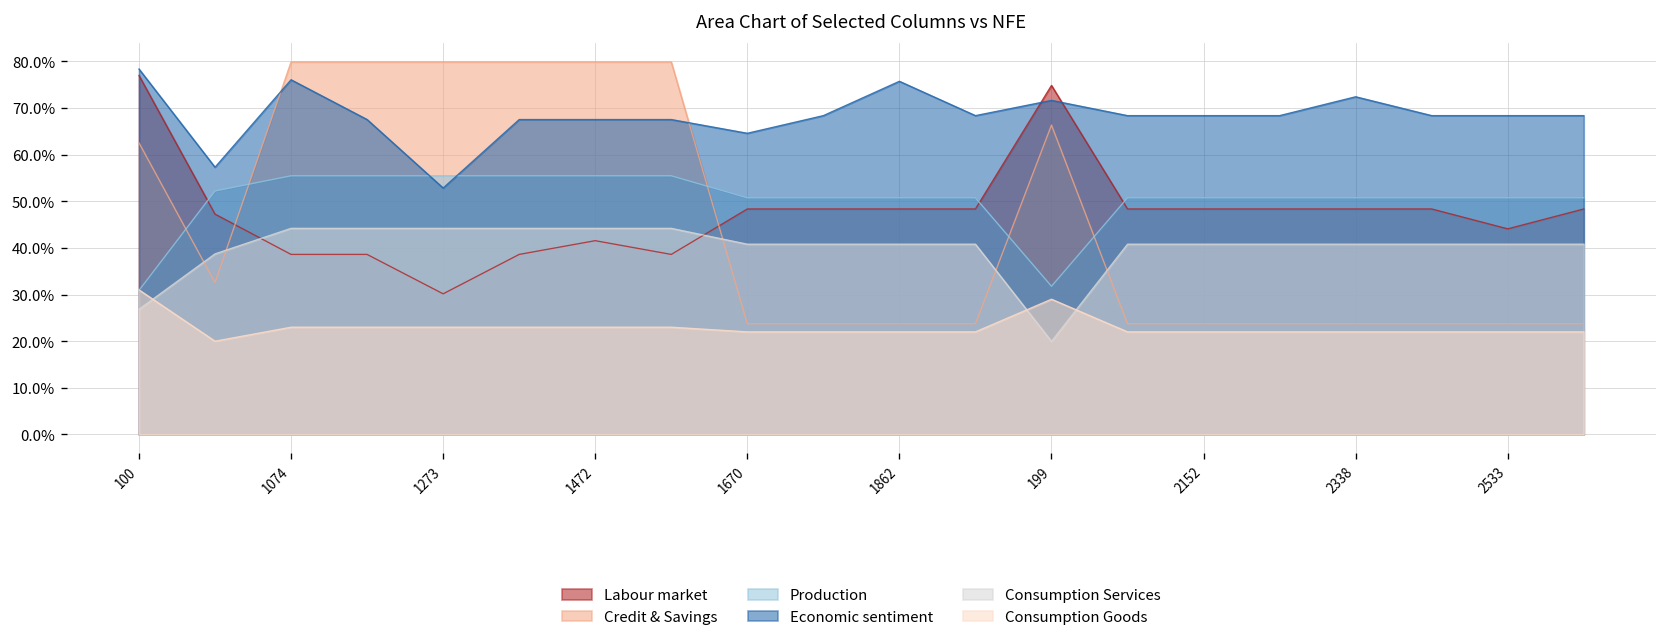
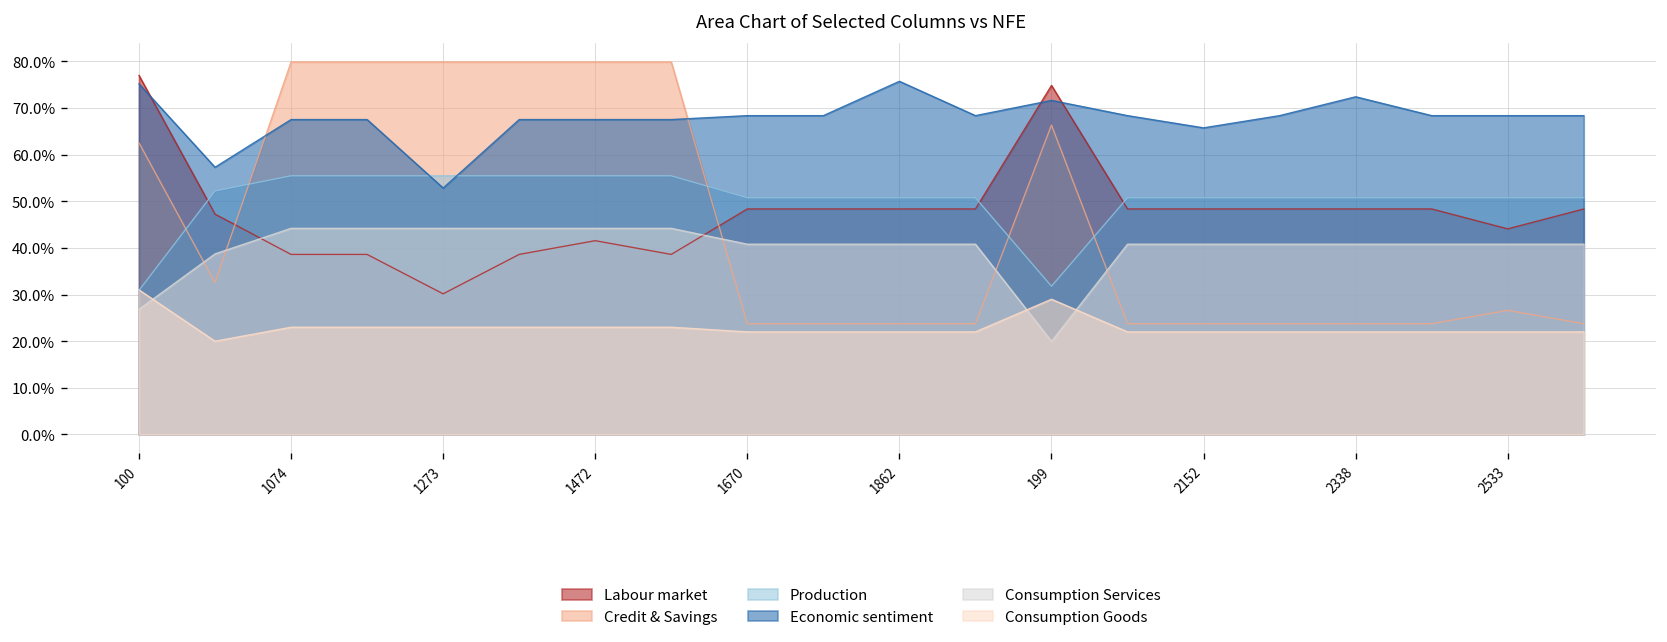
Economic sentiment, 100: 78% -> 75%
Economic sentiment, 1074: 76% -> 68%
Economic sentiment, 1670: 65% -> 68%
Economic sentiment, 2152: 68% -> 66%
Credit & Savings, 2533: 24% -> 27%
